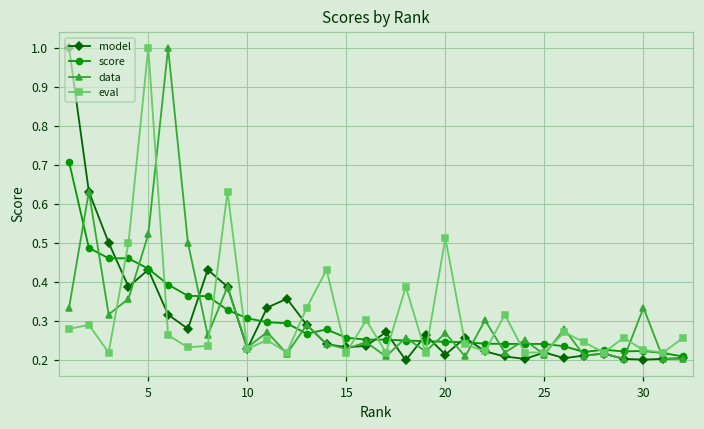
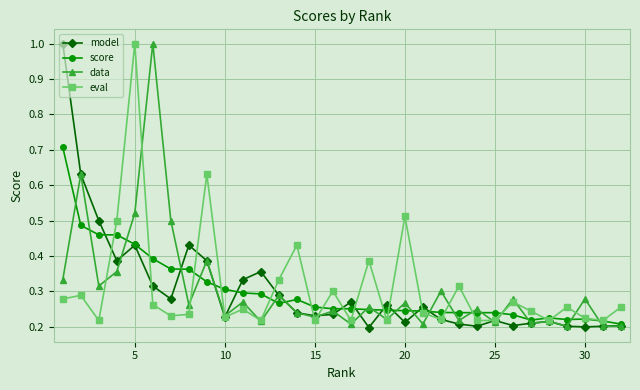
data, 30: 0.33 -> 0.28
